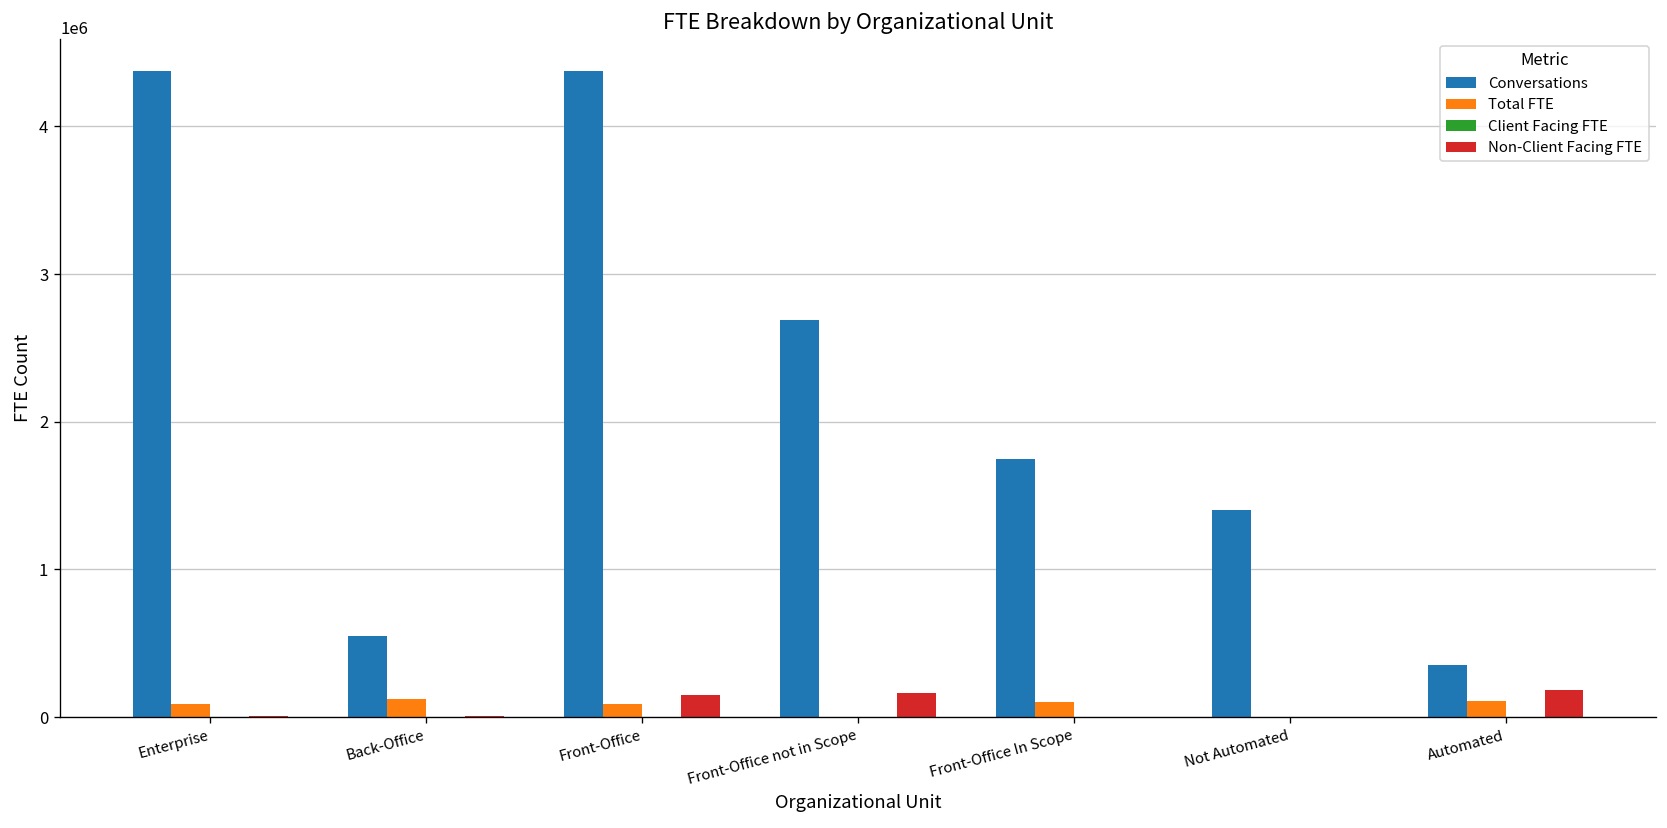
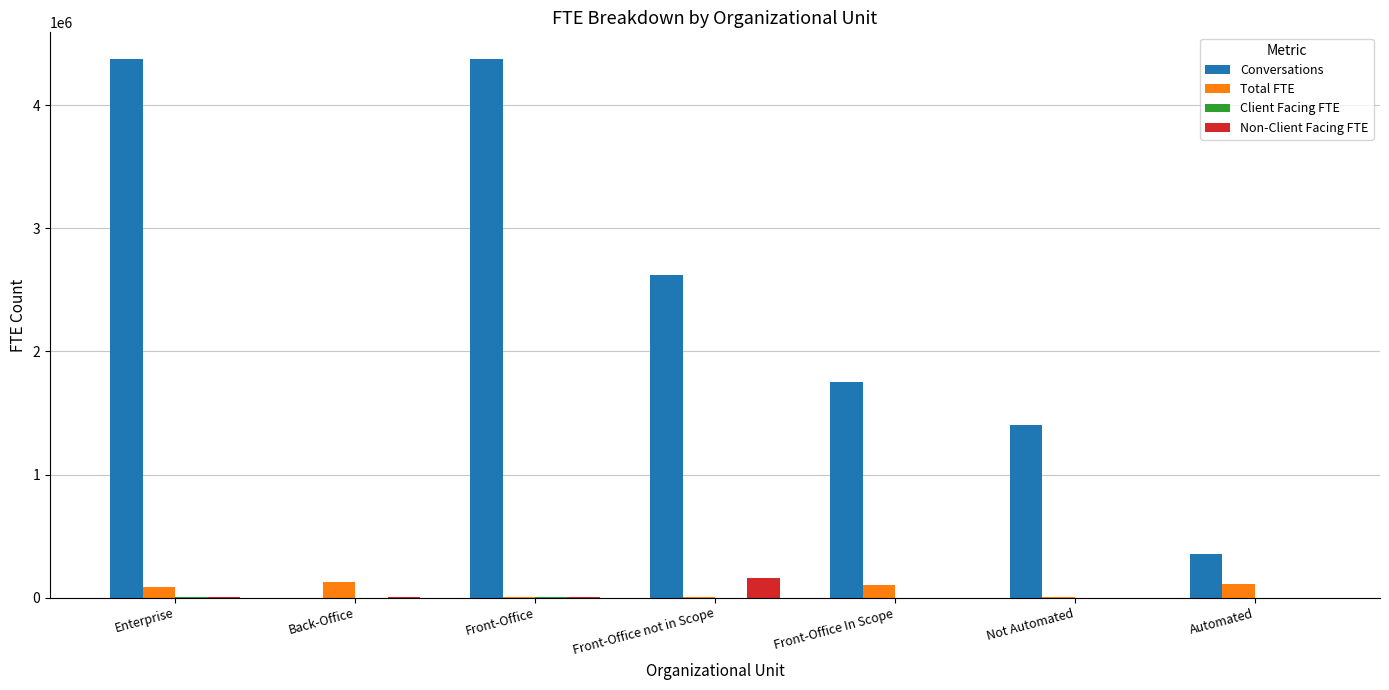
Conversations, Back-Office: 550000 -> 0
Total FTE, Front-Office: 90000 -> 0
Non-Client Facing FTE, Front-Office: 150000 -> 0
Conversations, Front-Office not in Scope: 2690000 -> 2630000
Non-Client Facing FTE, Automated: 180000 -> 0
